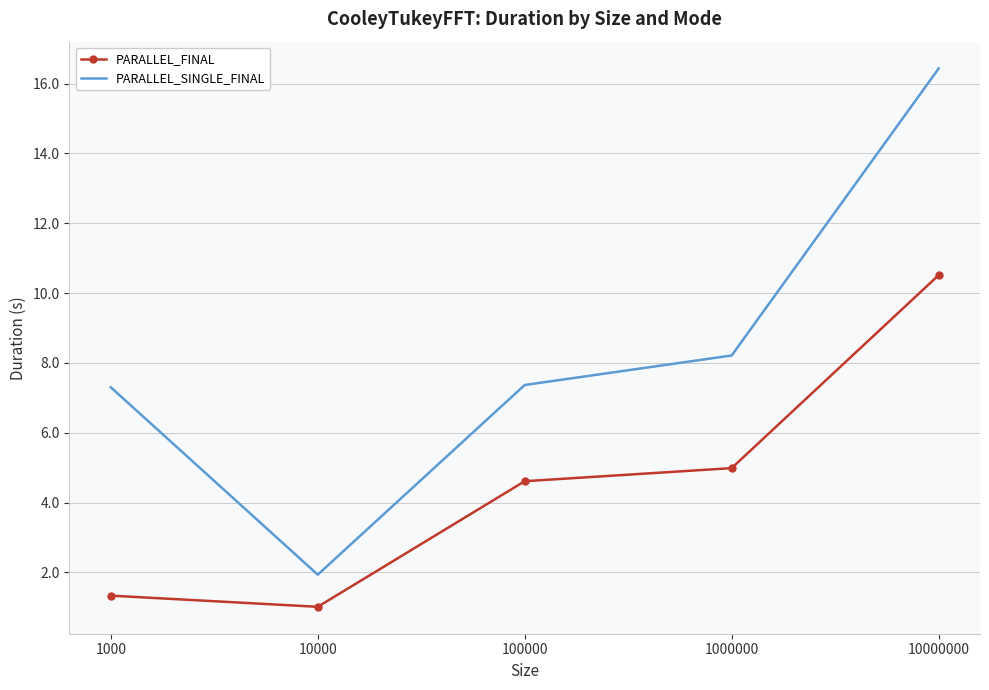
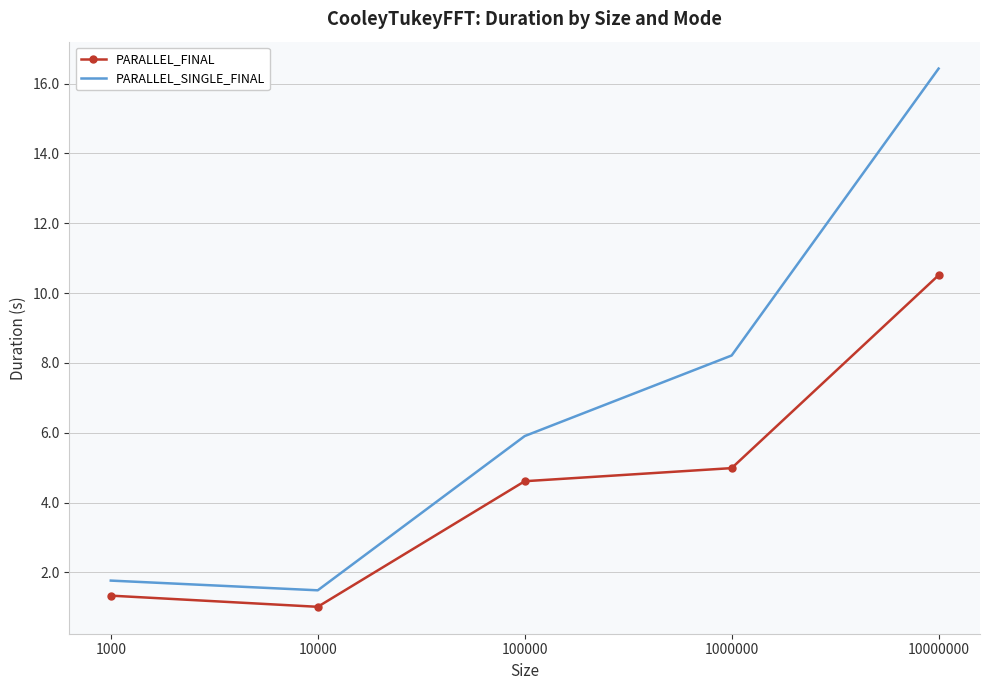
PARALLEL_SINGLE_FINAL, 1000: 7.3 -> 1.8
PARALLEL_SINGLE_FINAL, 10000: 1.9 -> 1.5
PARALLEL_SINGLE_FINAL, 100000: 7.4 -> 5.9
